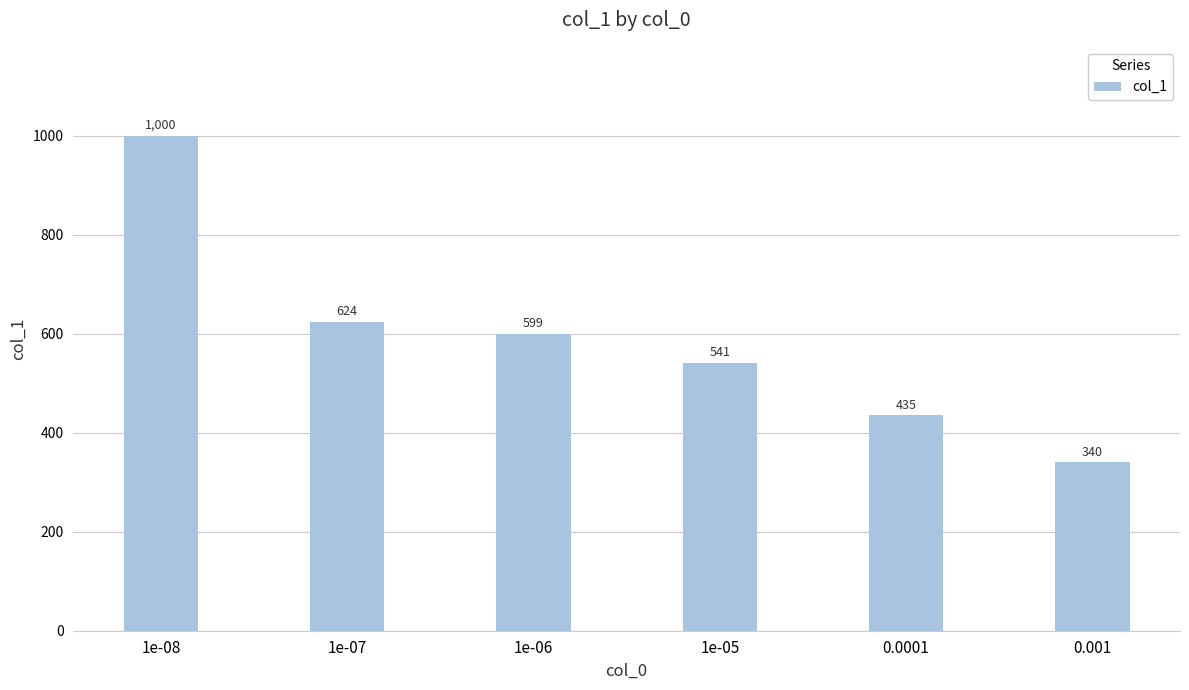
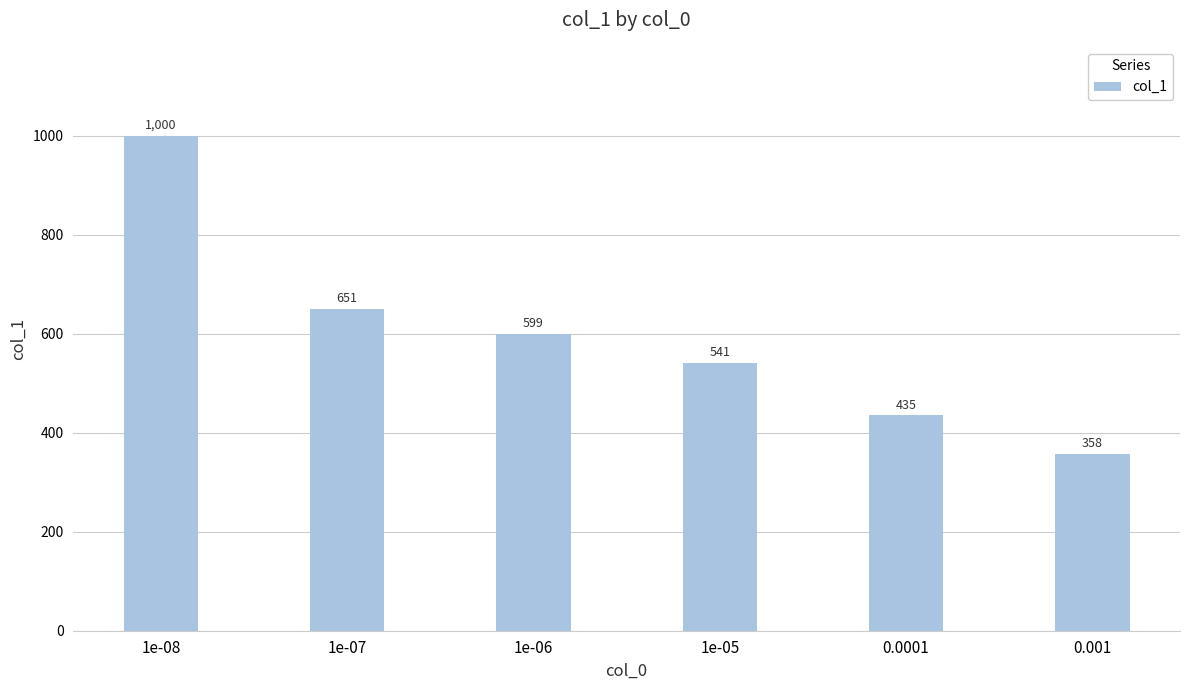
1e-07: 624 -> 651
0.001: 340 -> 358
